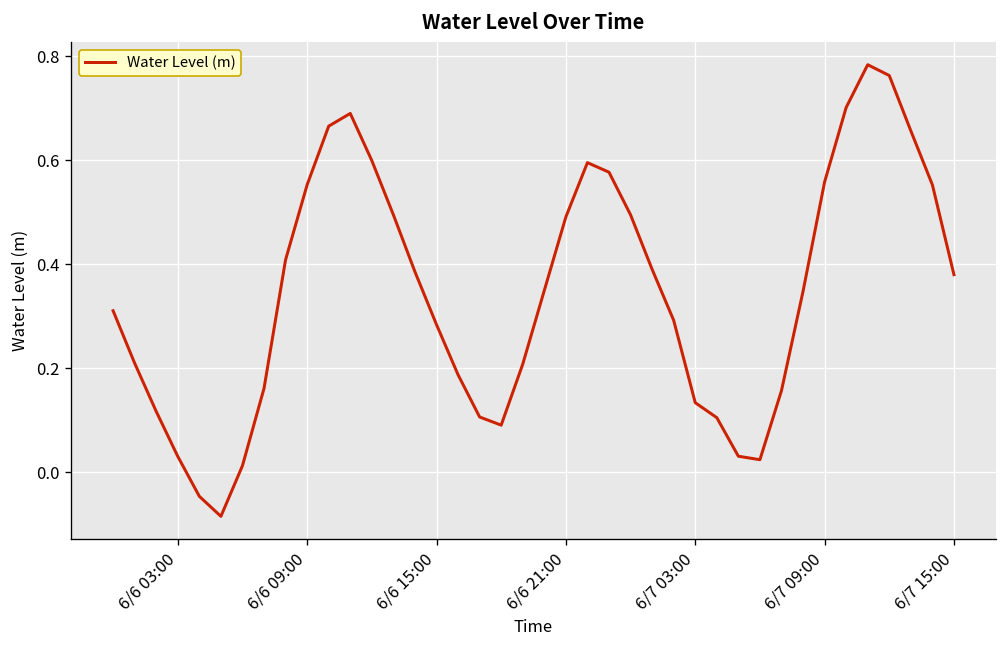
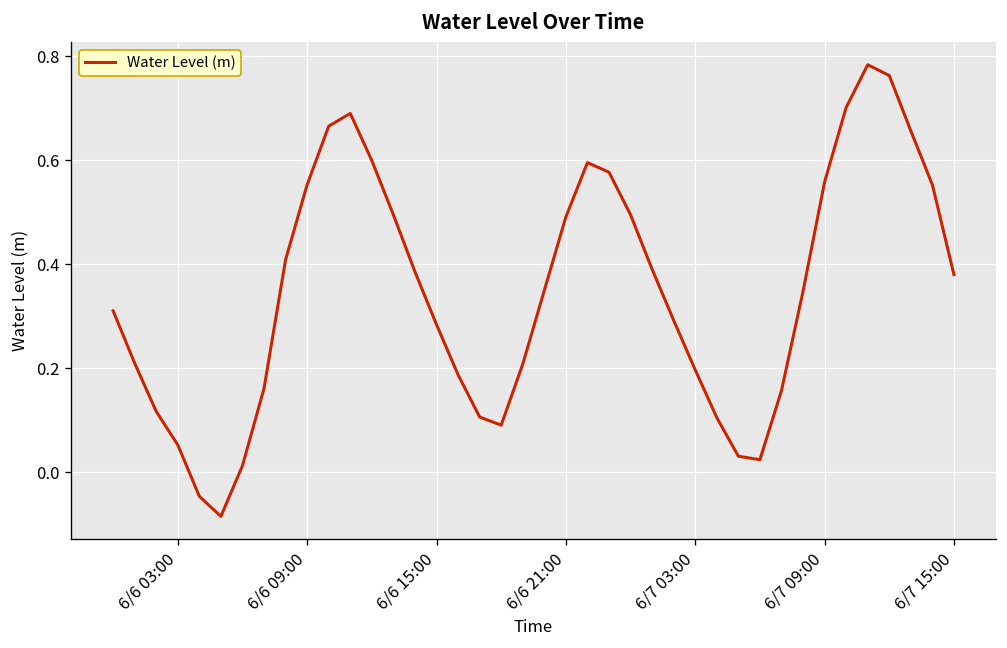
6/6 03:00: 0.03 -> 0.05
6/7 03:00: 0.13 -> 0.20
